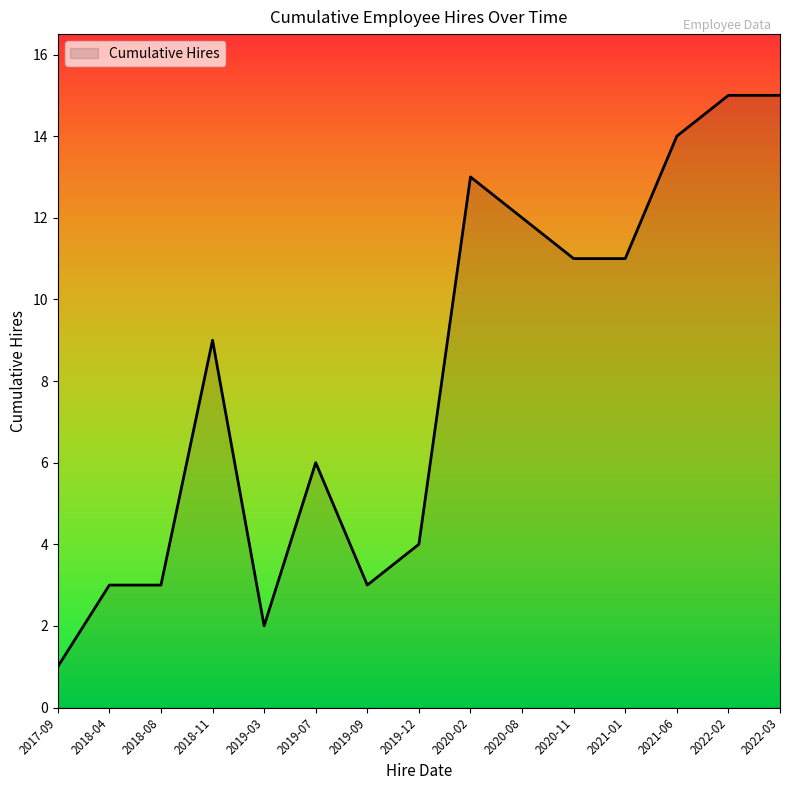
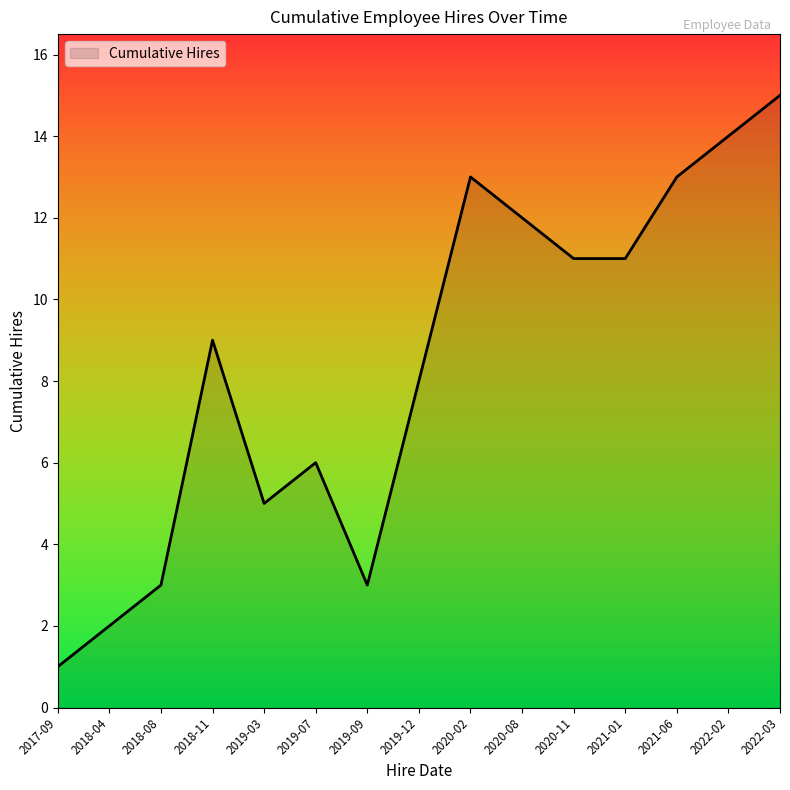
2018-04: 3 -> 2
2019-03: 2 -> 5
2019-12: 4 -> 8
2021-06: 14 -> 13
2022-02: 15 -> 14
